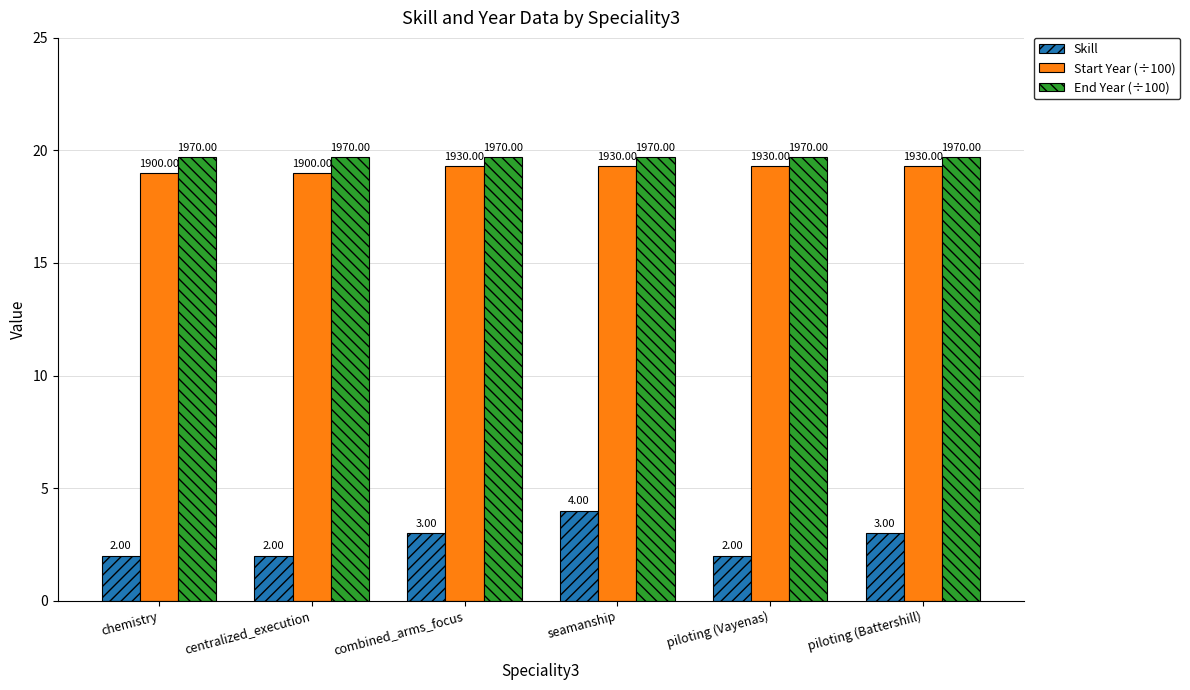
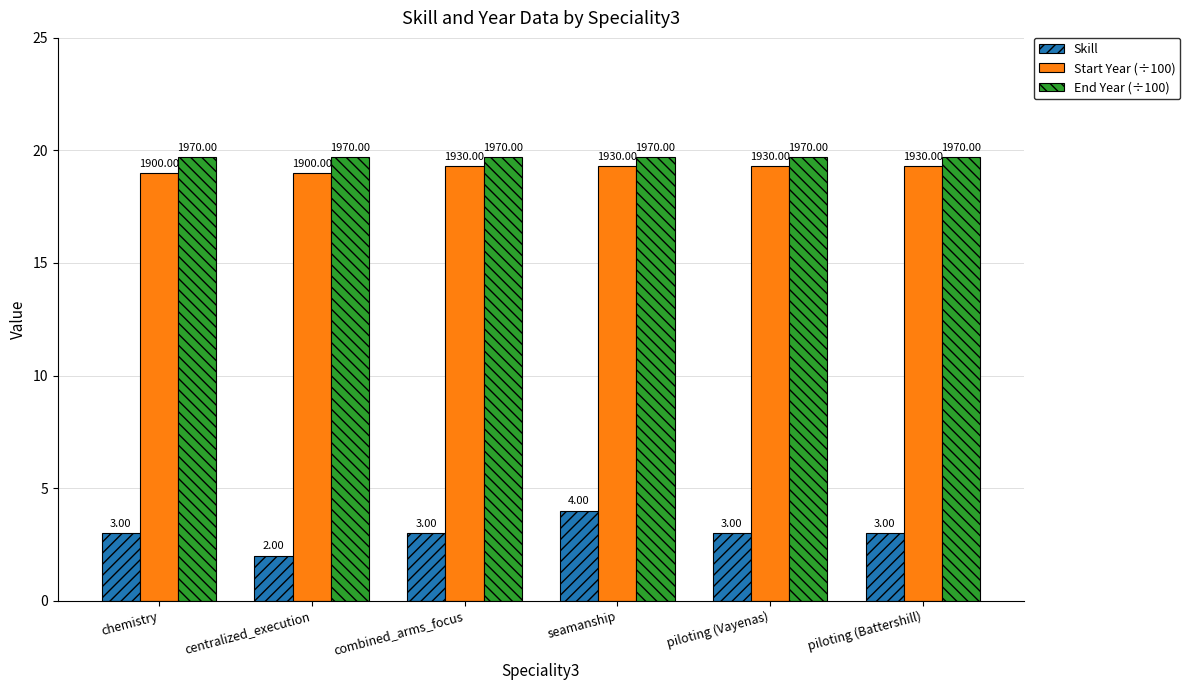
Skill, chemistry: 2.00 -> 3.00
Skill, piloting (Vayenas): 2.00 -> 3.00
